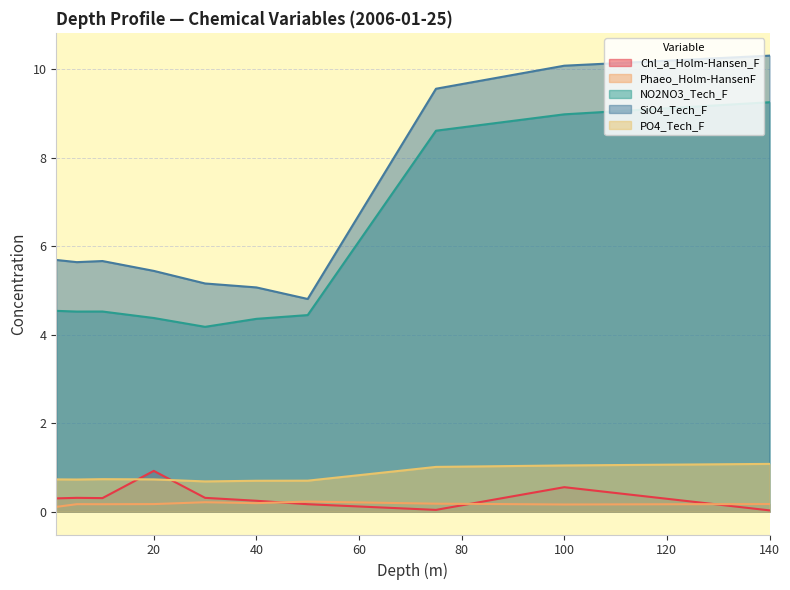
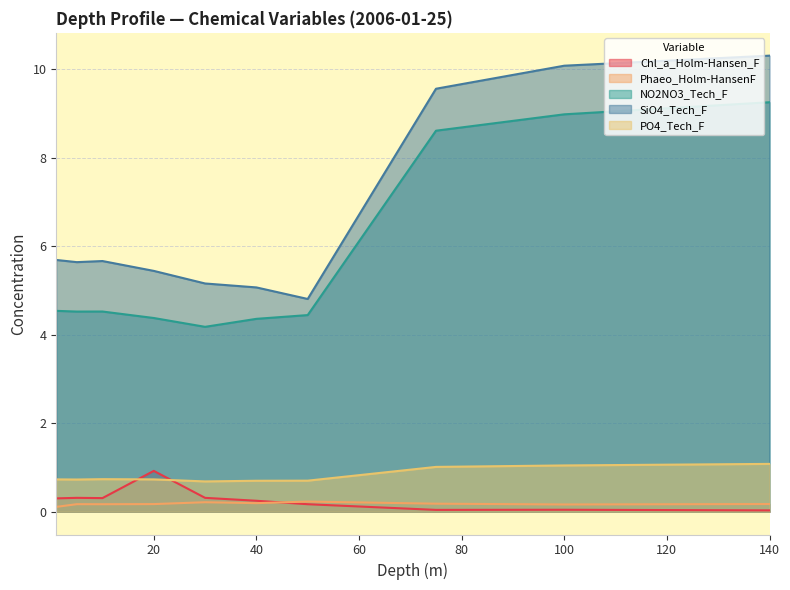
Chl_a_Holm-Hansen_F, 100: 0.6 -> 0.0
